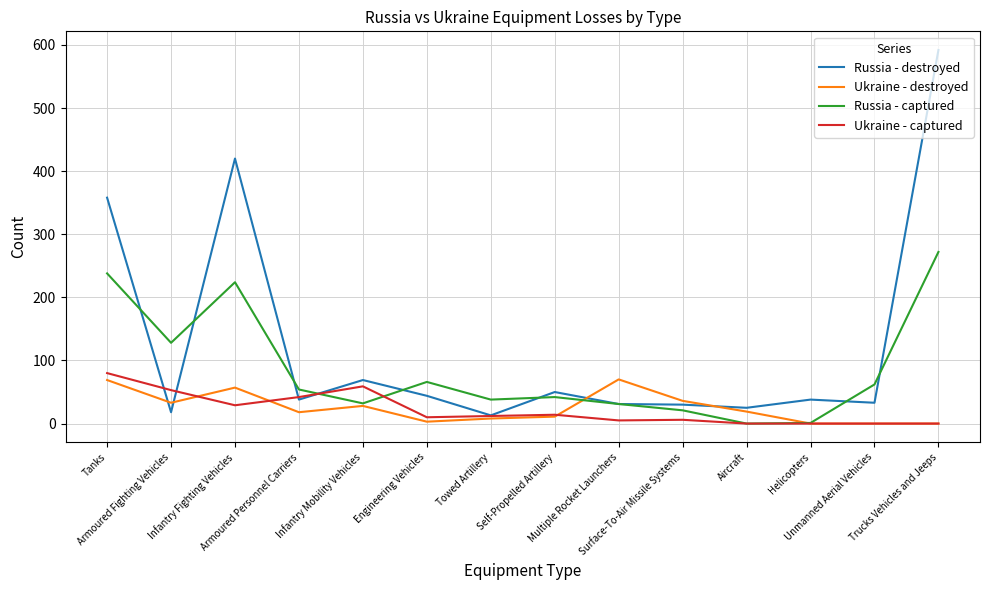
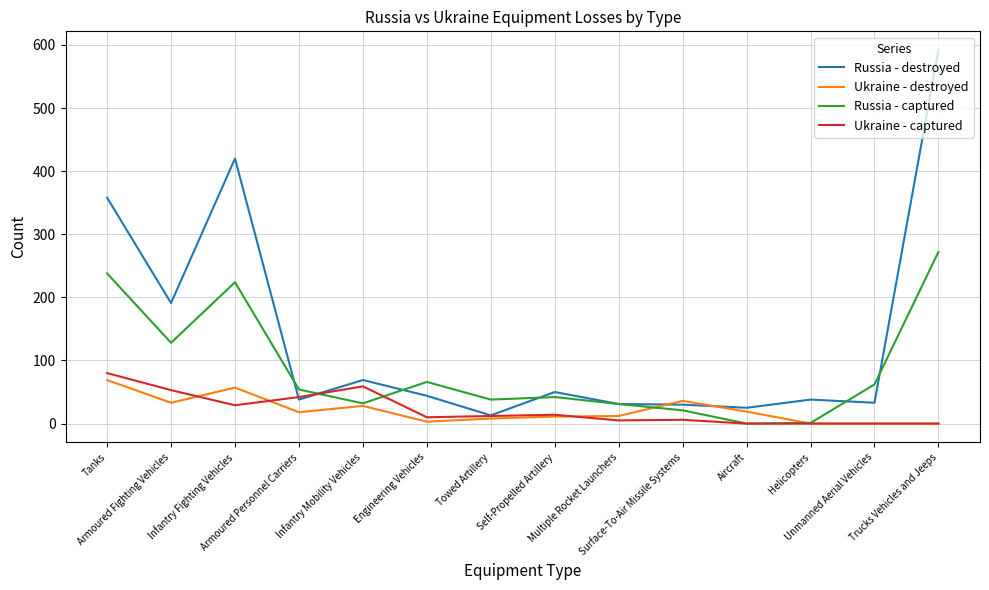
Russia - destroyed, Armoured Fighting Vehicles: 20 -> 190
Ukraine - destroyed, Multiple Rocket Launchers: 70 -> 10
